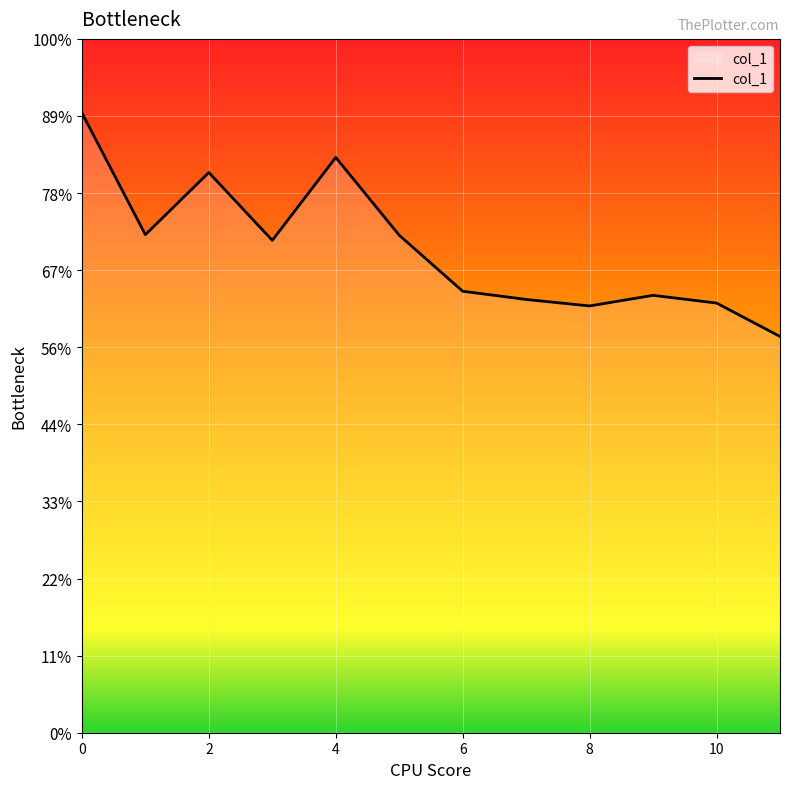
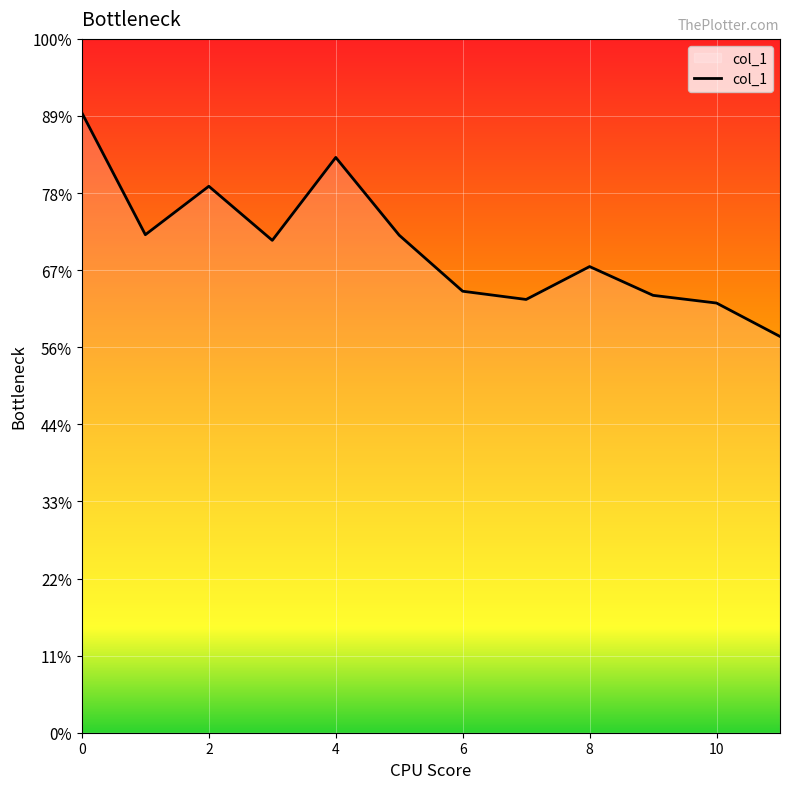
2: 81% -> 79%
8: 62% -> 67%
